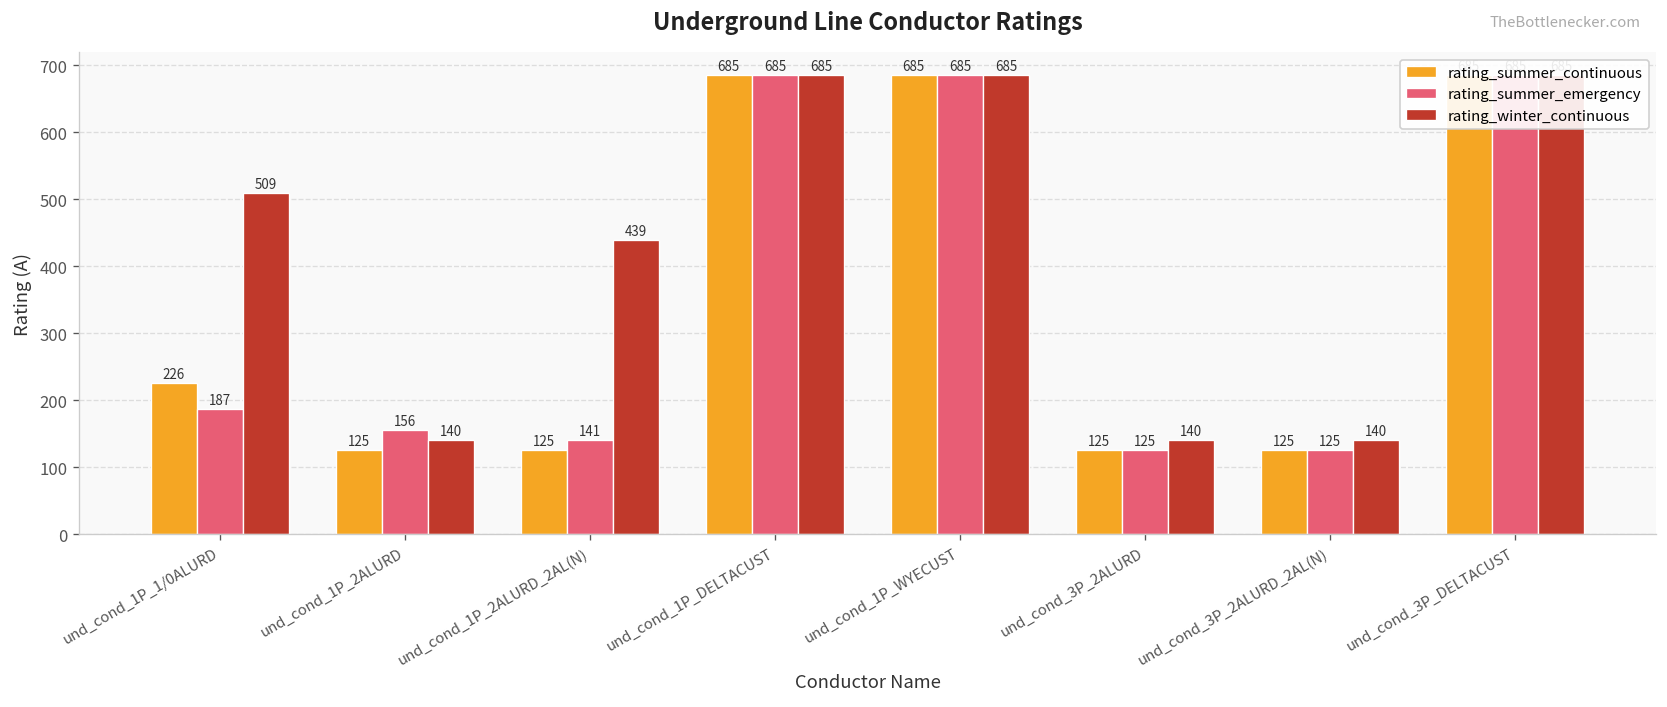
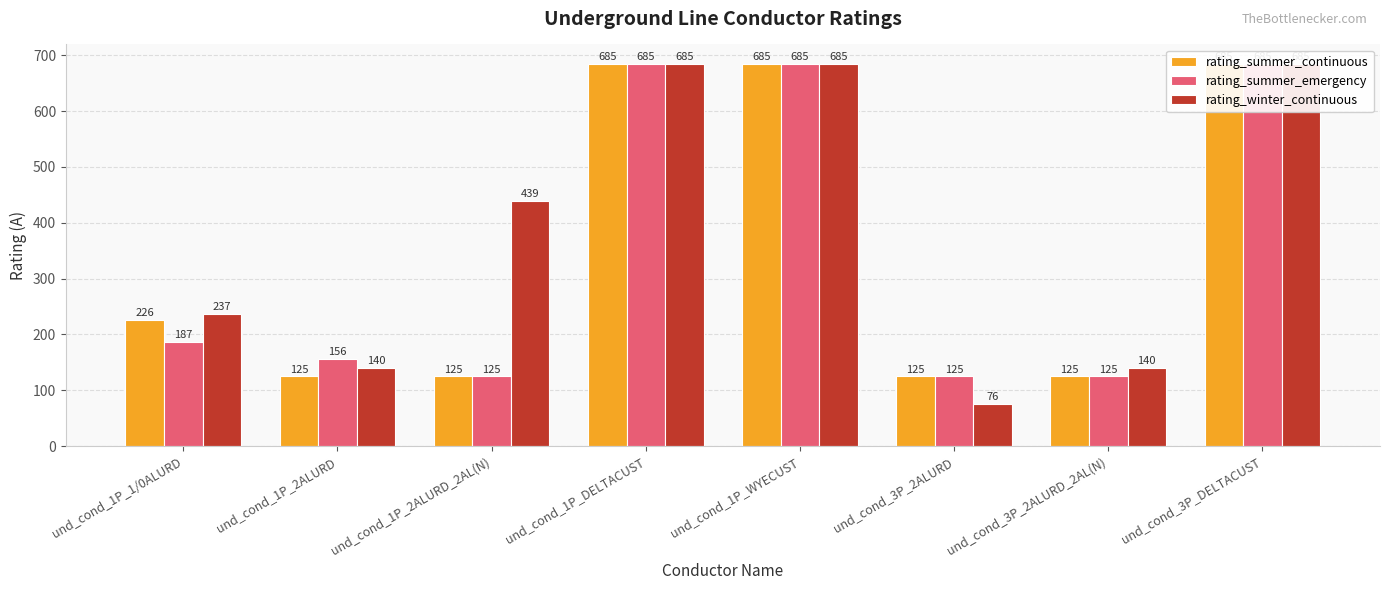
rating_winter_continuous, und_cond_1P_1/0ALURD: 509 -> 237
rating_summer_emergency, und_cond_1P_2ALURD_2AL(N): 141 -> 125
rating_winter_continuous, und_cond_3P_2ALURD: 140 -> 76
